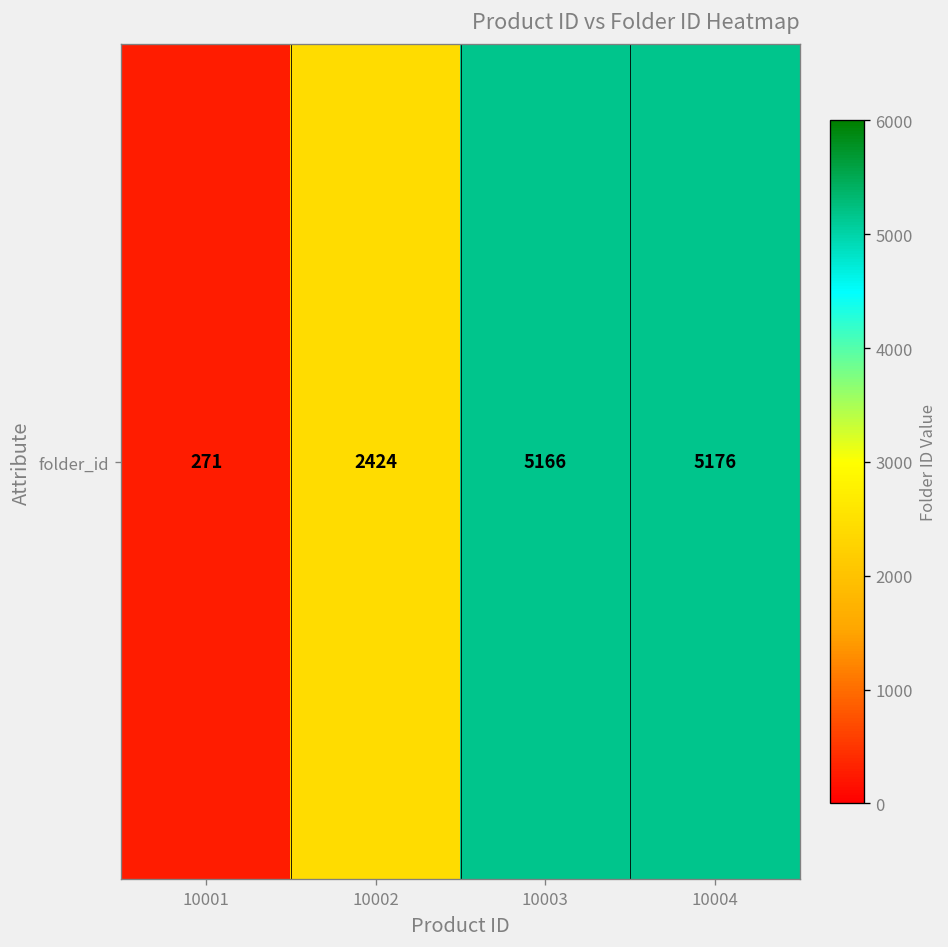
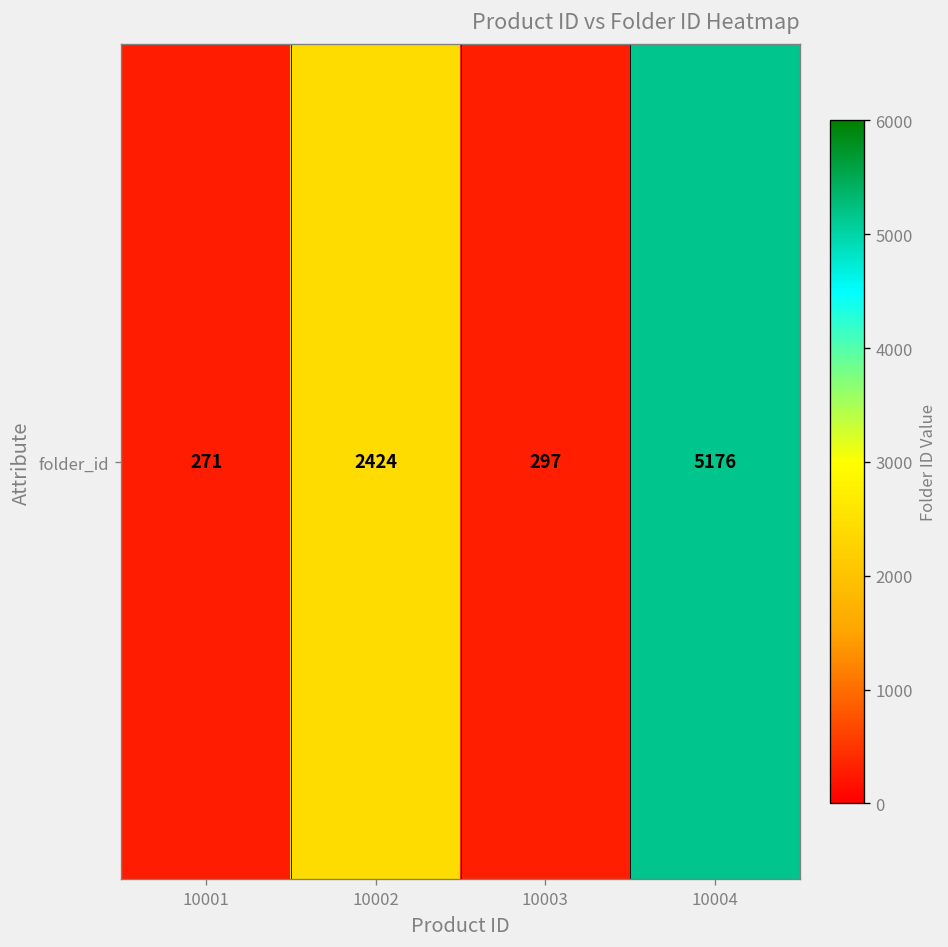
folder_id, 10003: 5166 -> 297
